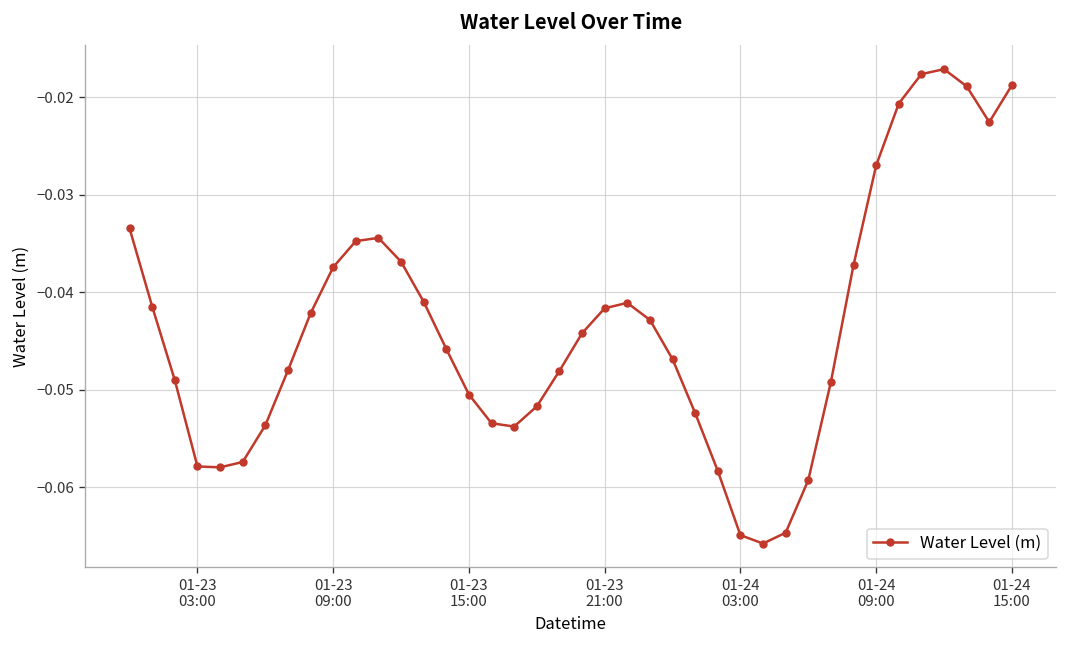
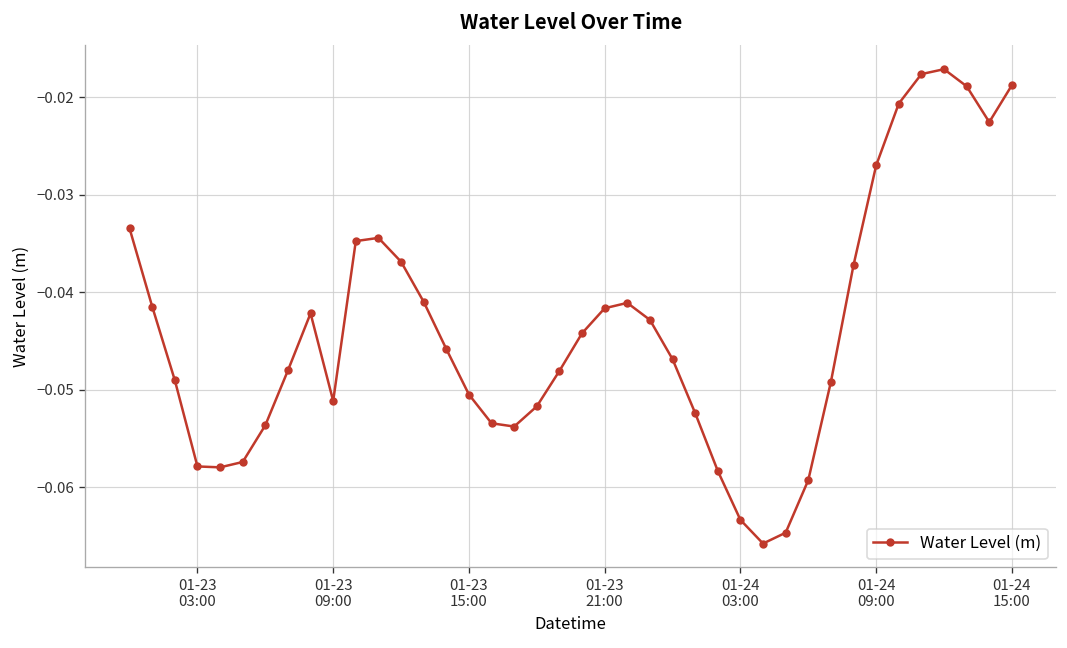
01-23 09:00: -0.037 -> -0.051
01-24 03:00: -0.065 -> -0.063
